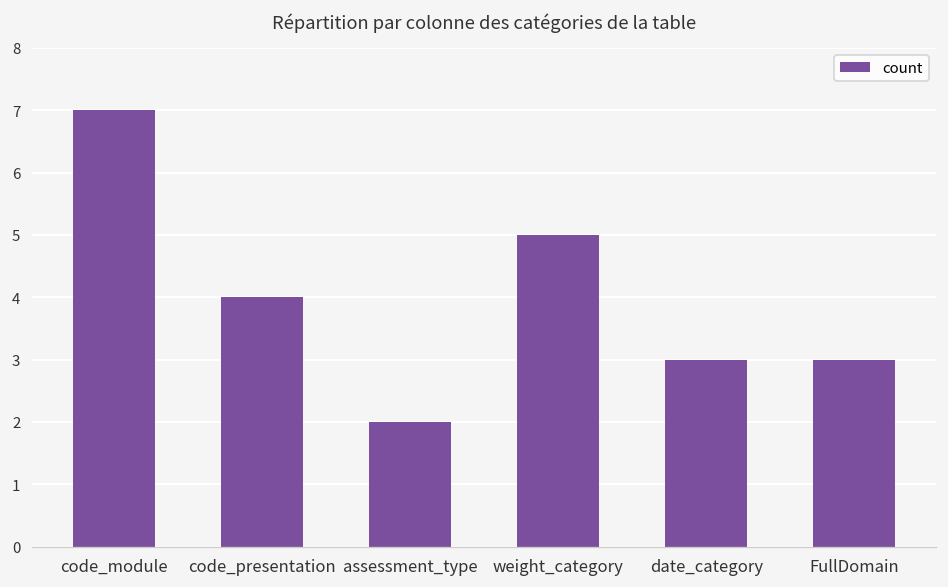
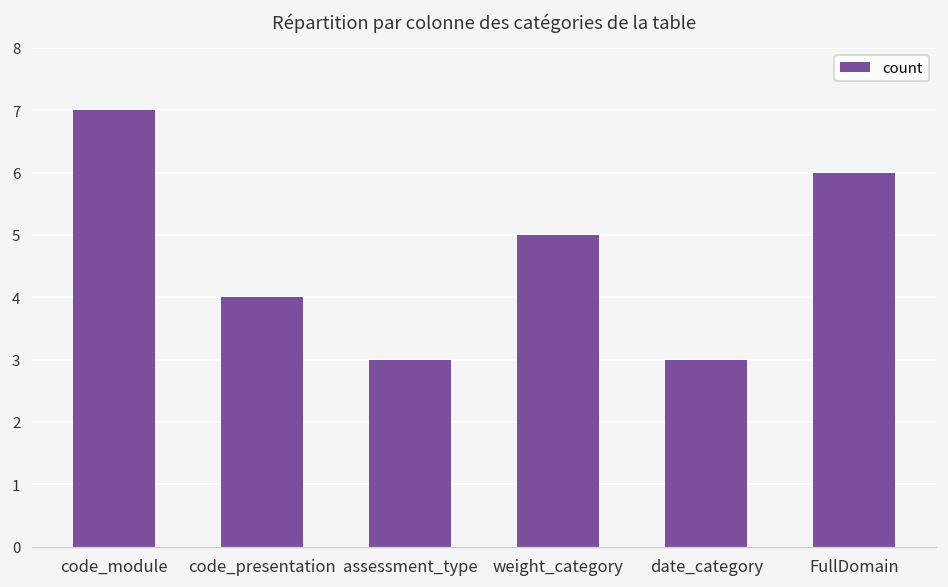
assessment_type: 2 -> 3
FullDomain: 3 -> 6
